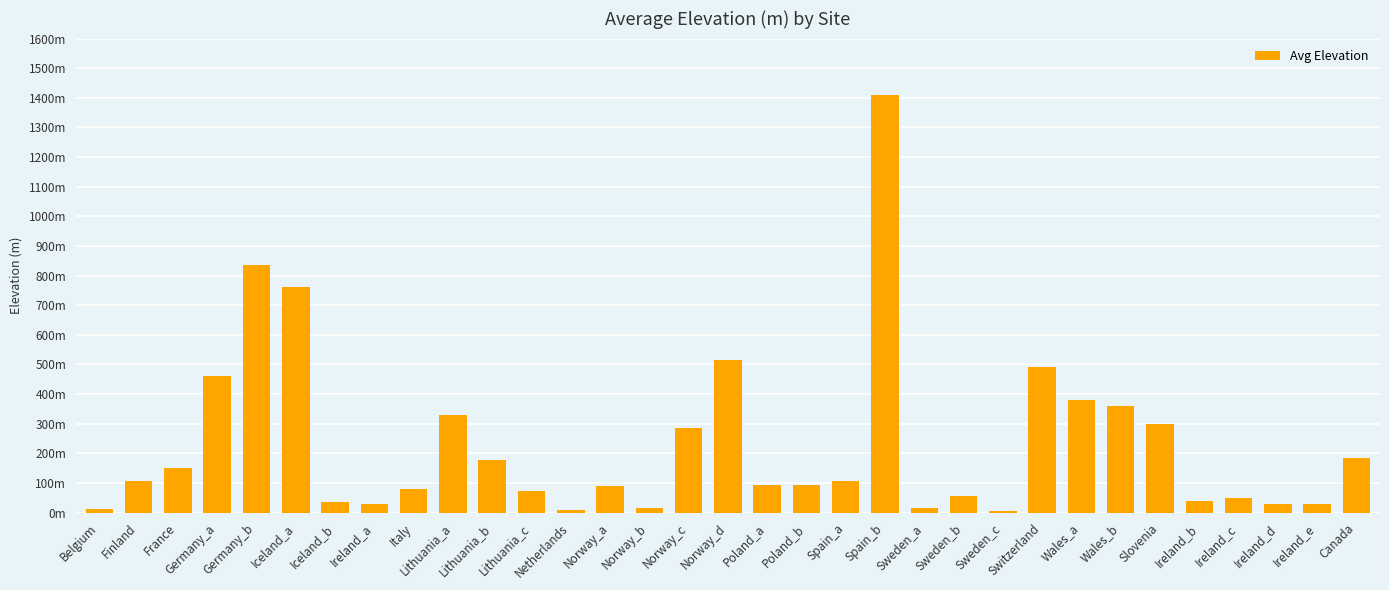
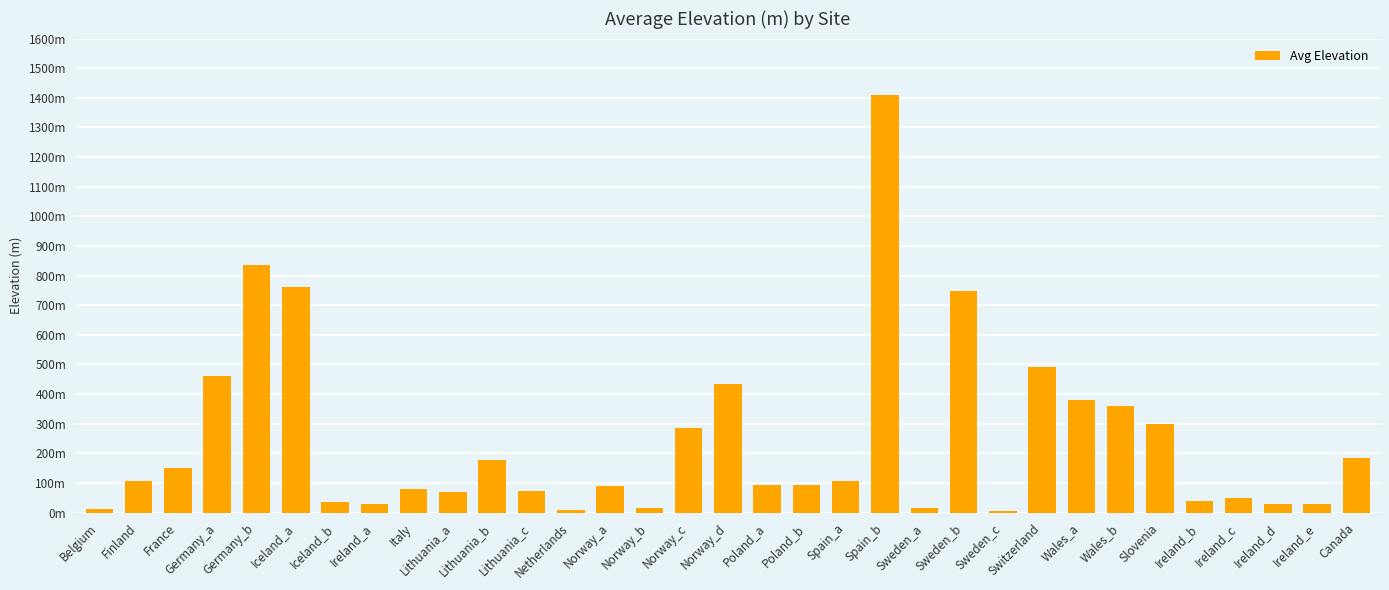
Lithuania_a: 330m -> 70m
Norway_d: 520m -> 440m
Sweden_b: 60m -> 750m
